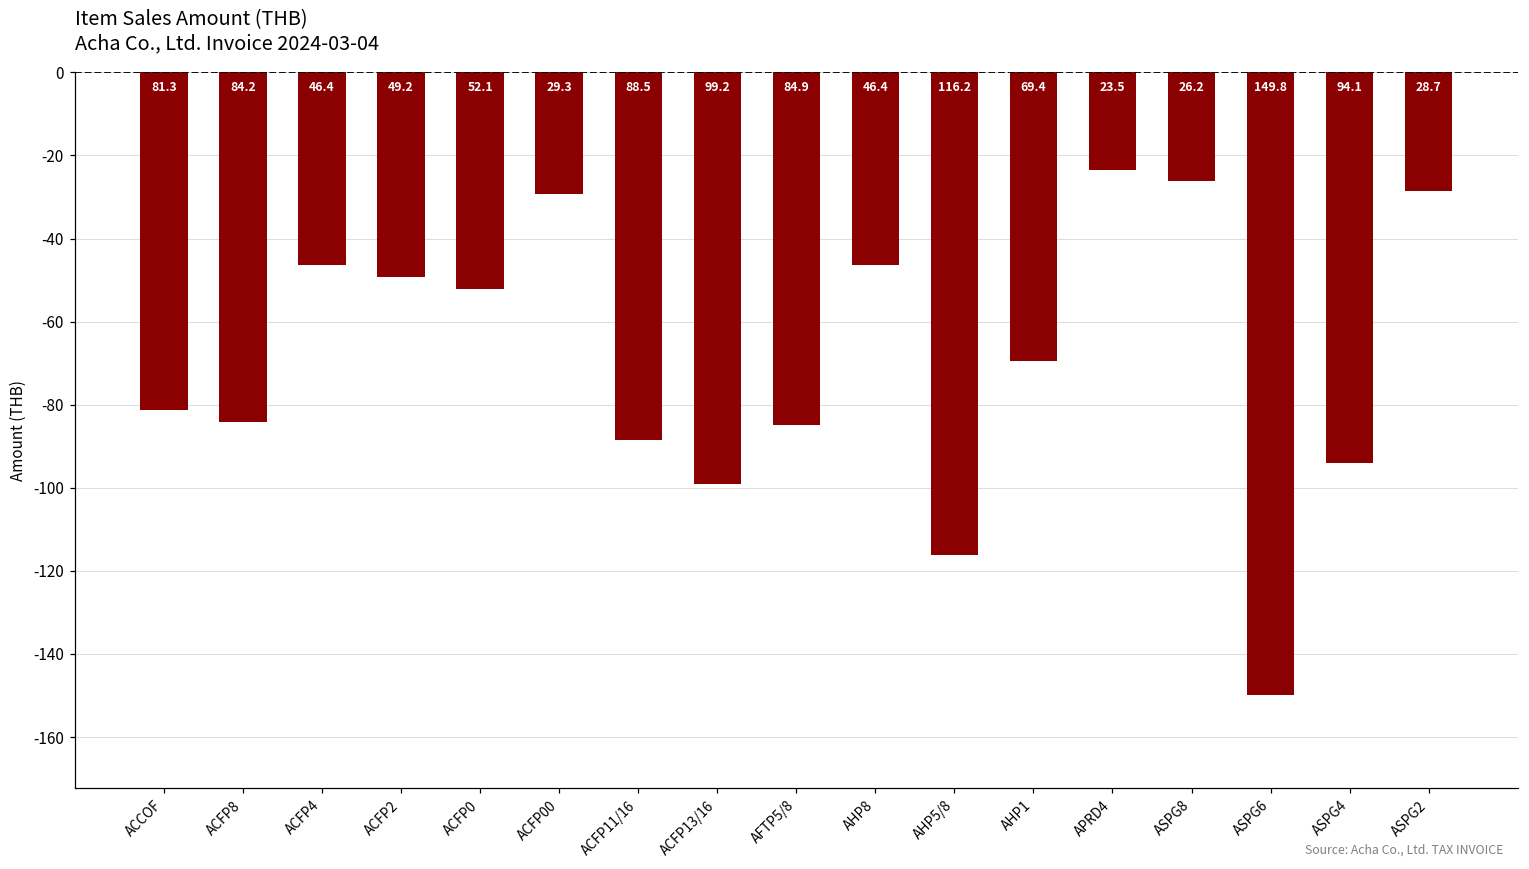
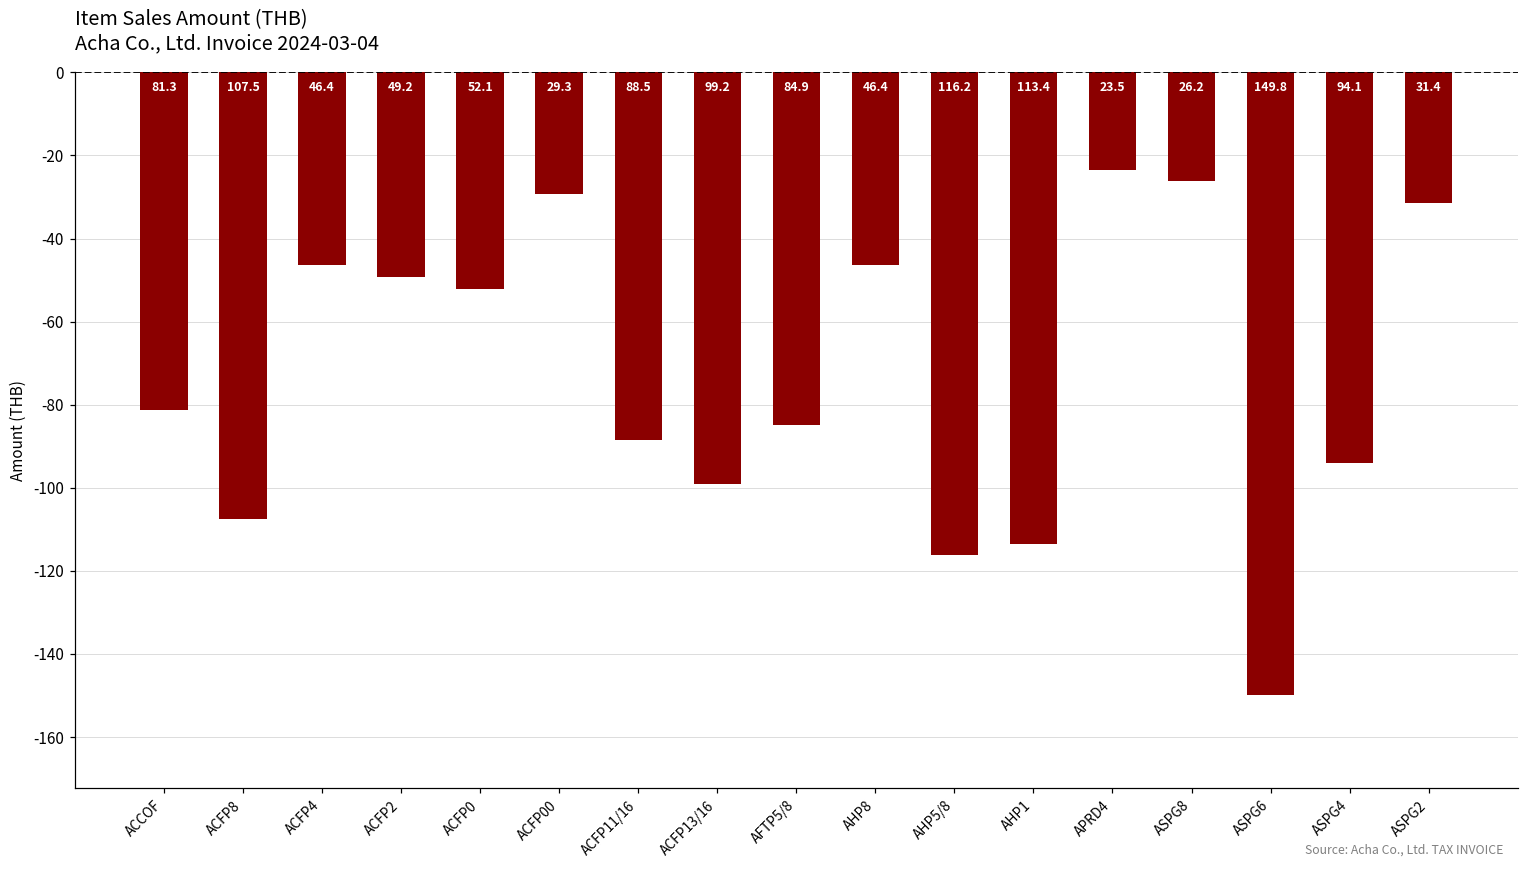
ACFP8: 84.2 -> 107.5
AHP1: 69.4 -> 113.4
ASPG2: 28.7 -> 31.4
